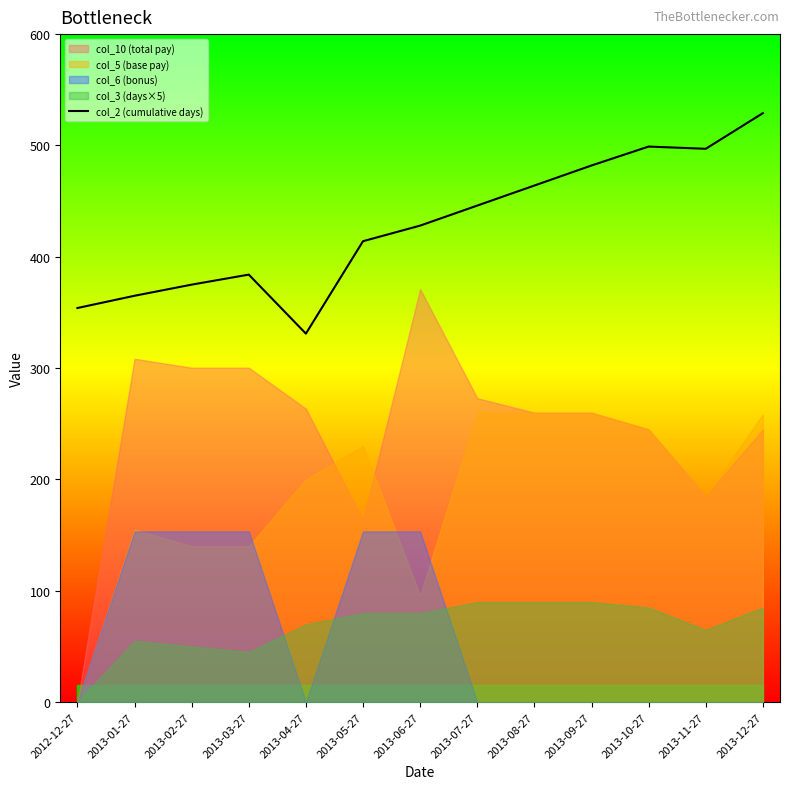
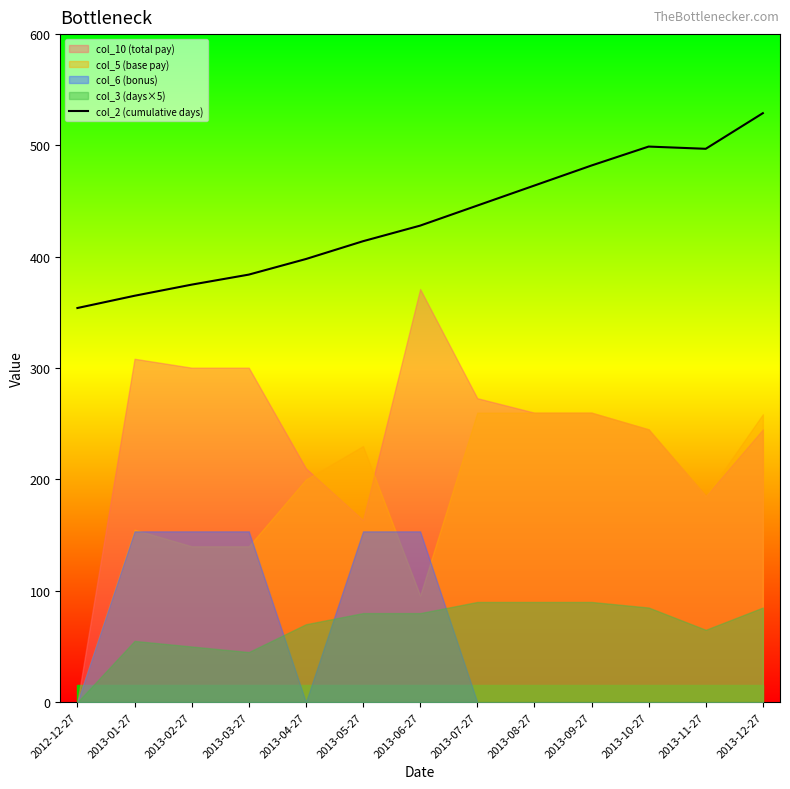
col_2 (cumulative days), 2013-04-27: 331 -> 398
col_10 (total pay), 2013-04-27: 264 -> 210
